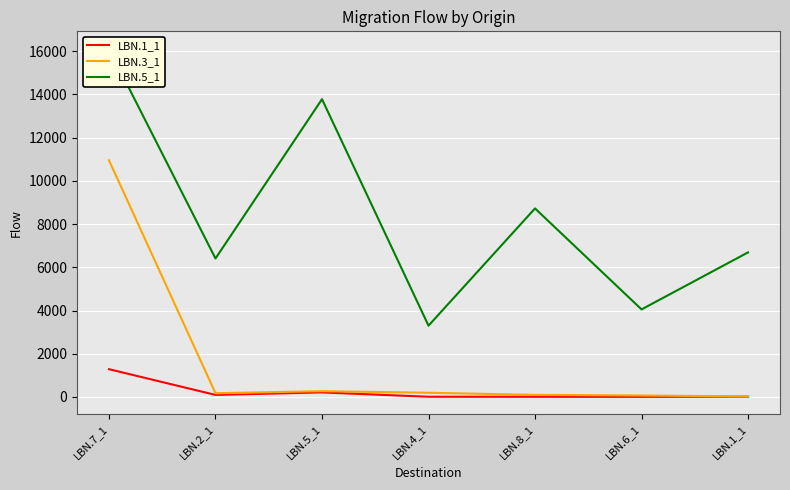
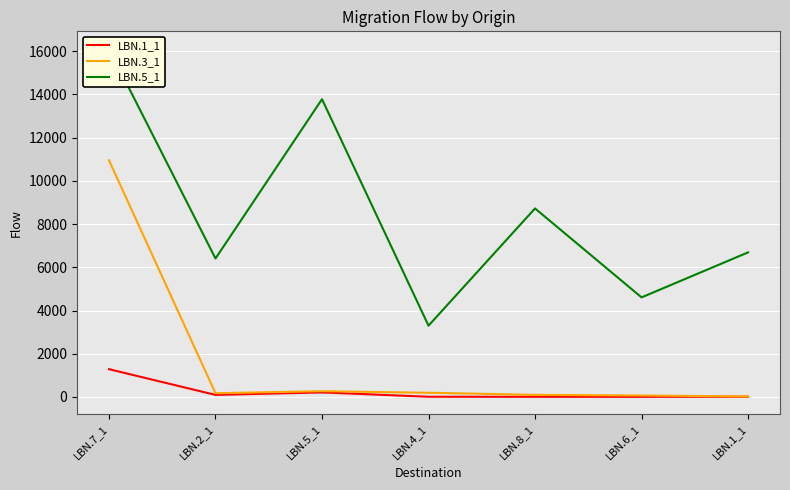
LBN.5_1, LBN.6_1: 4100 -> 4600
